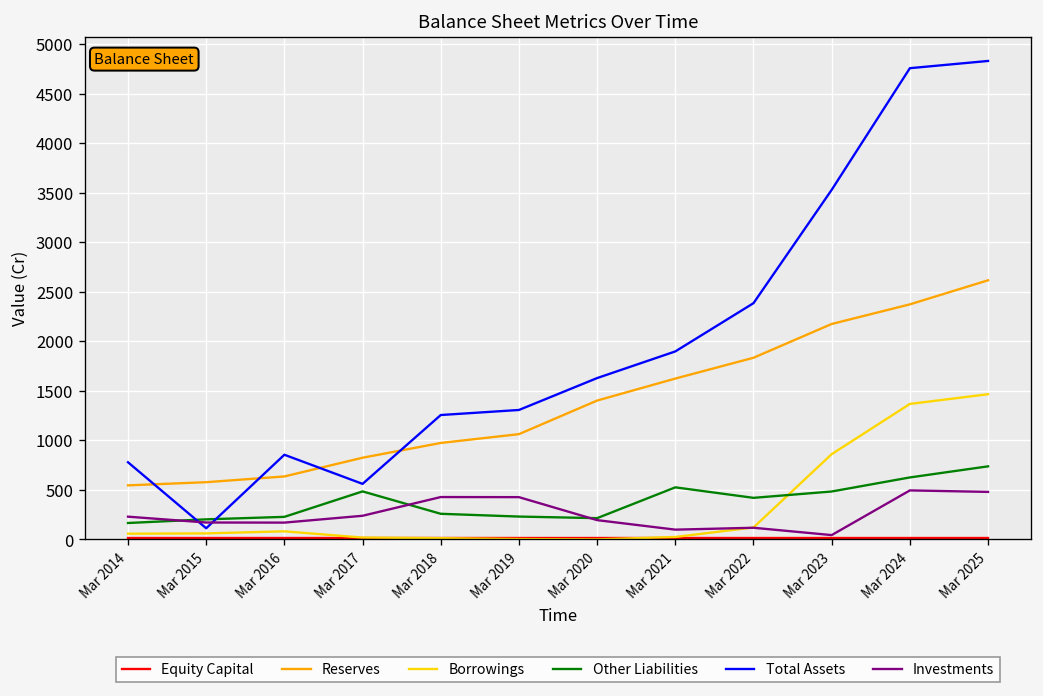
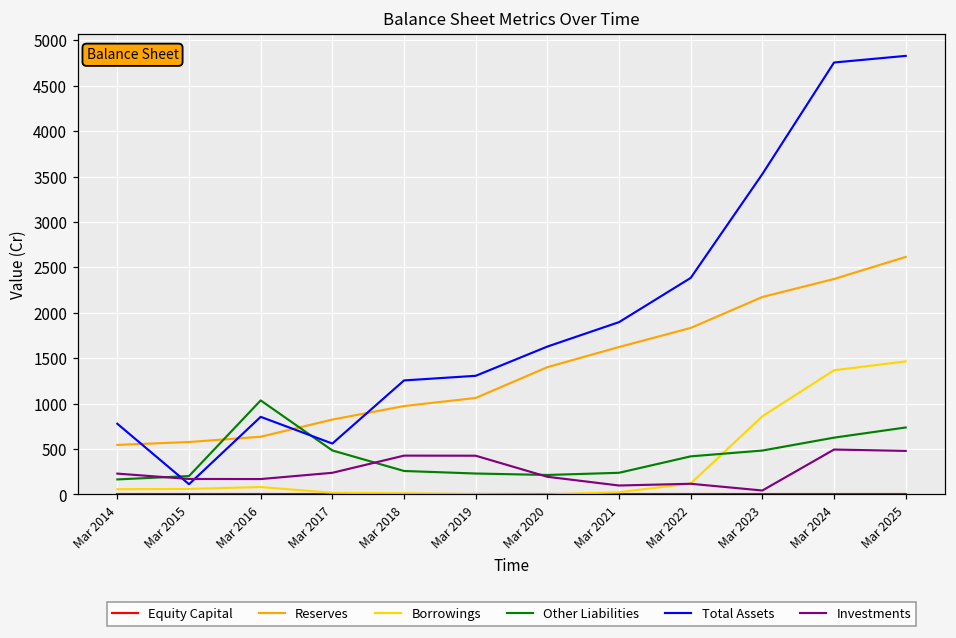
Other Liabilities, Mar 2016: 200 -> 1000
Other Liabilities, Mar 2021: 500 -> 200
